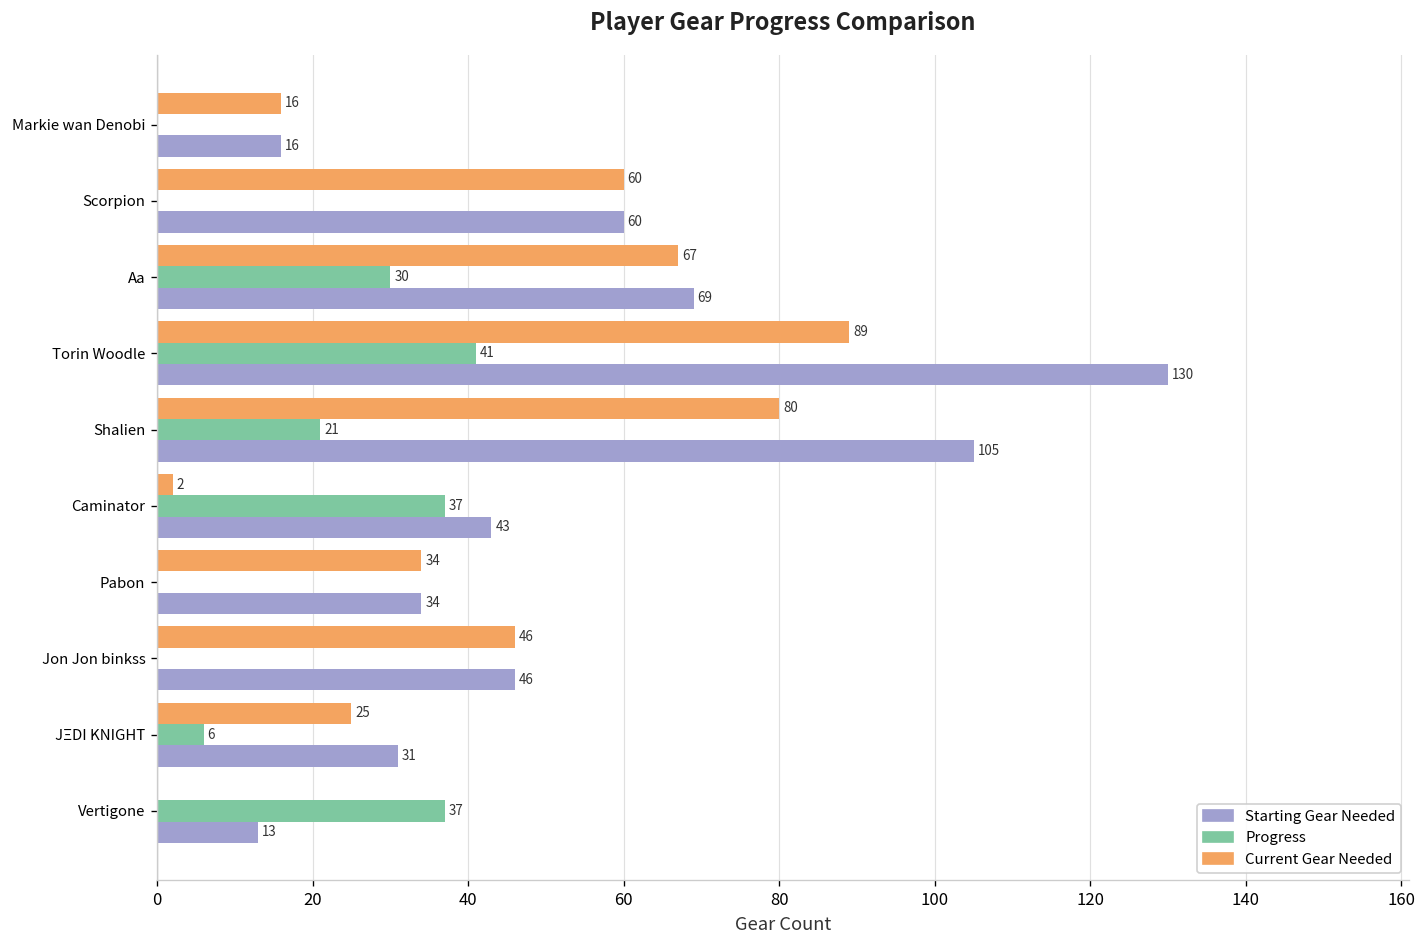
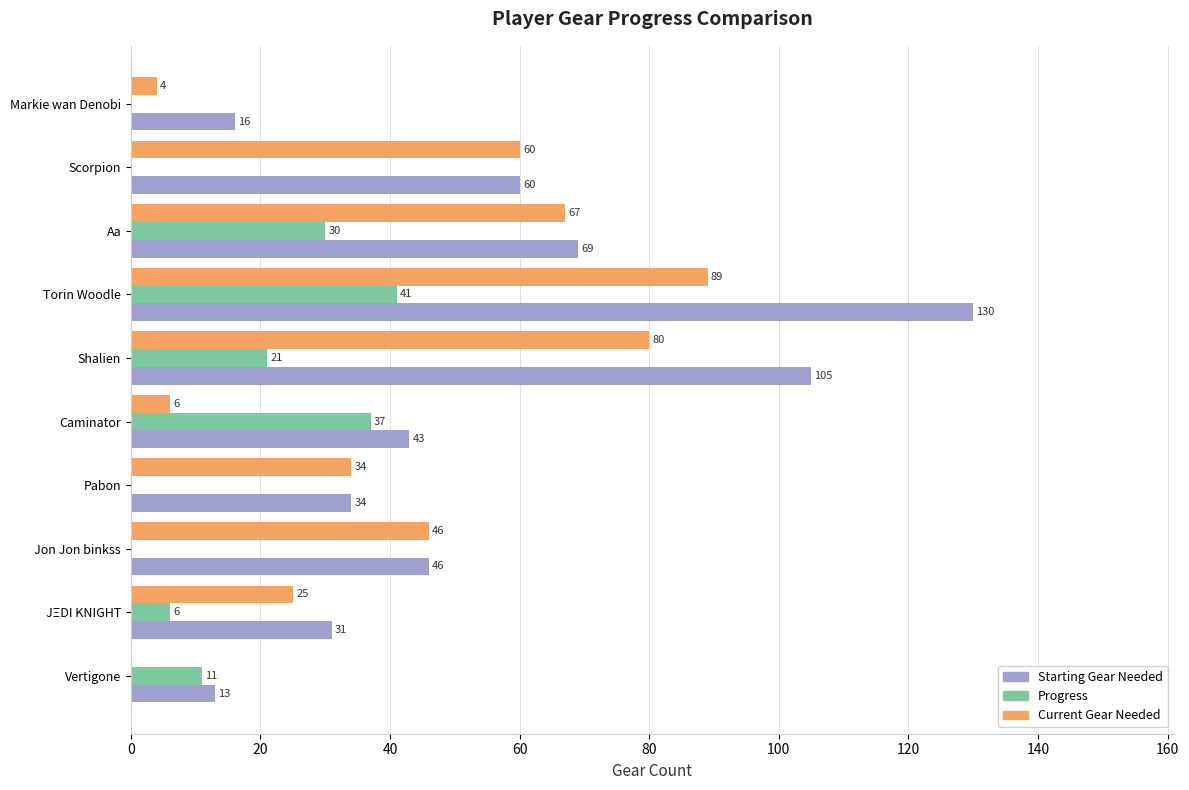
Current Gear Needed, Markie wan Denobi: 16 -> 4
Current Gear Needed, Caminator: 2 -> 6
Progress, Vertigone: 37 -> 11
